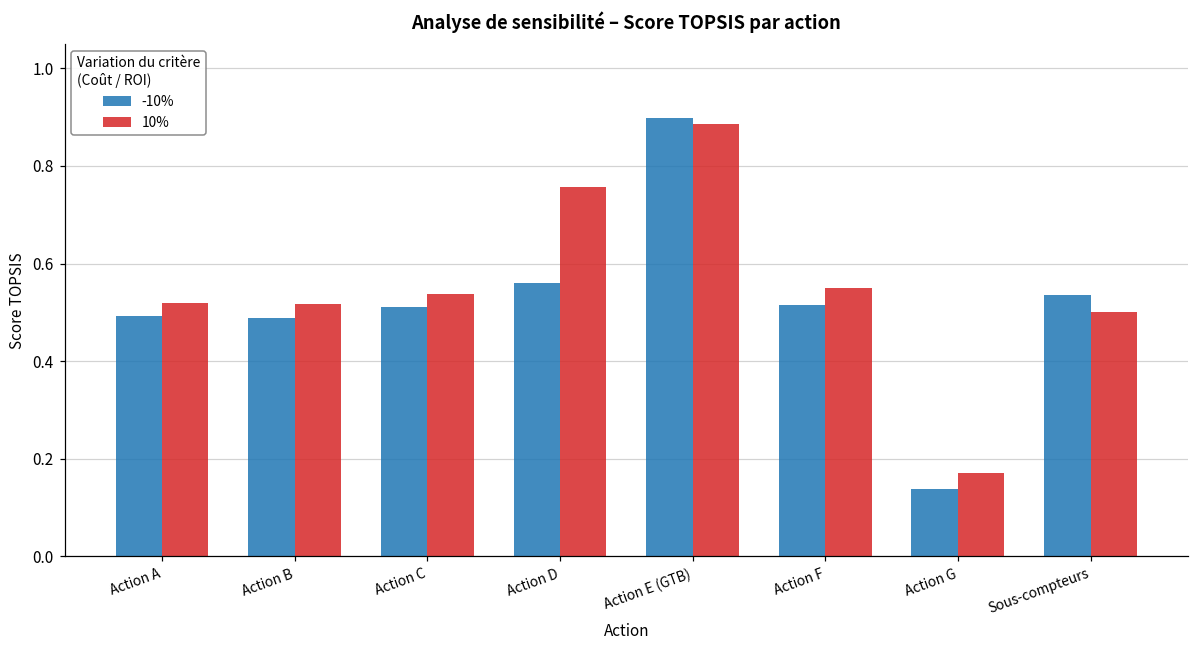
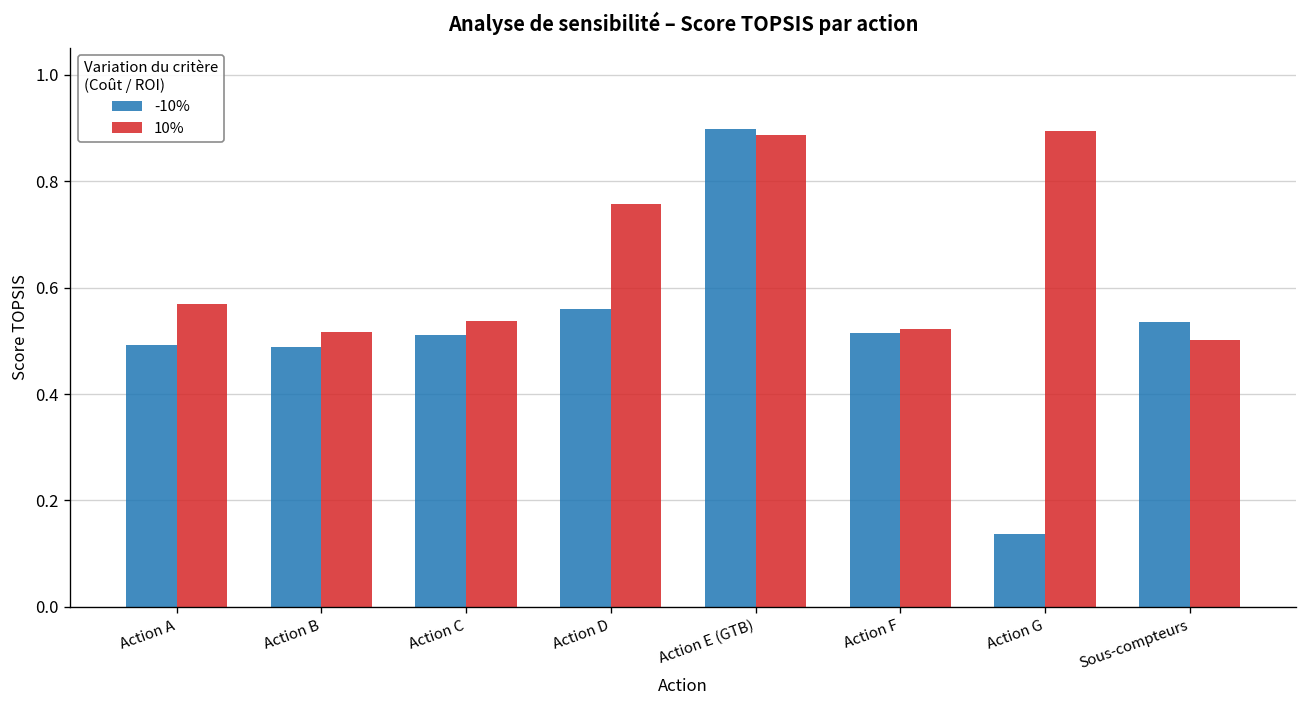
10%, Action A: 0.52 -> 0.57
10%, Action F: 0.55 -> 0.52
10%, Action G: 0.17 -> 0.89
